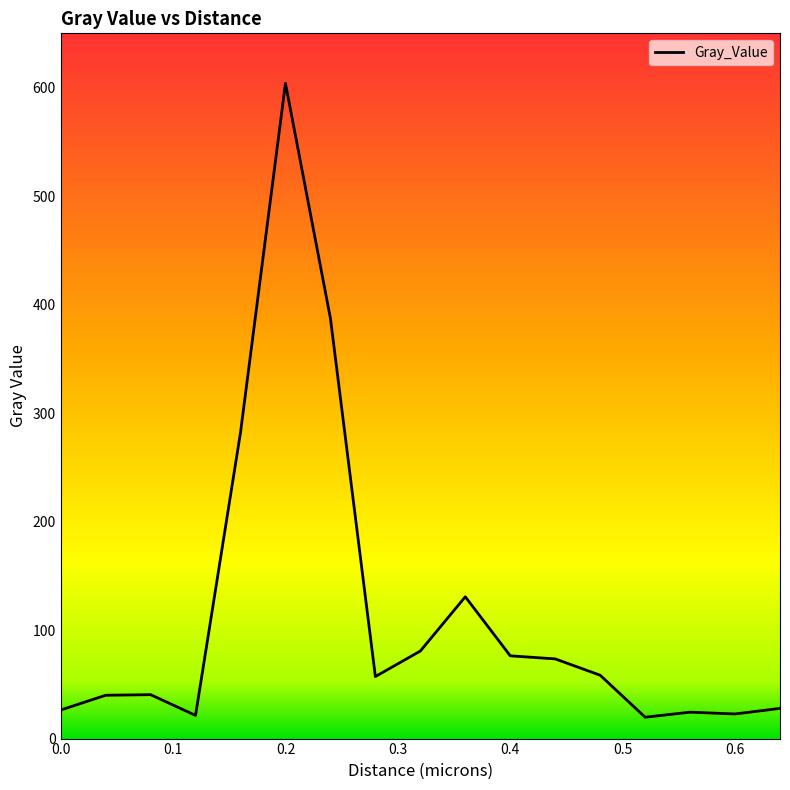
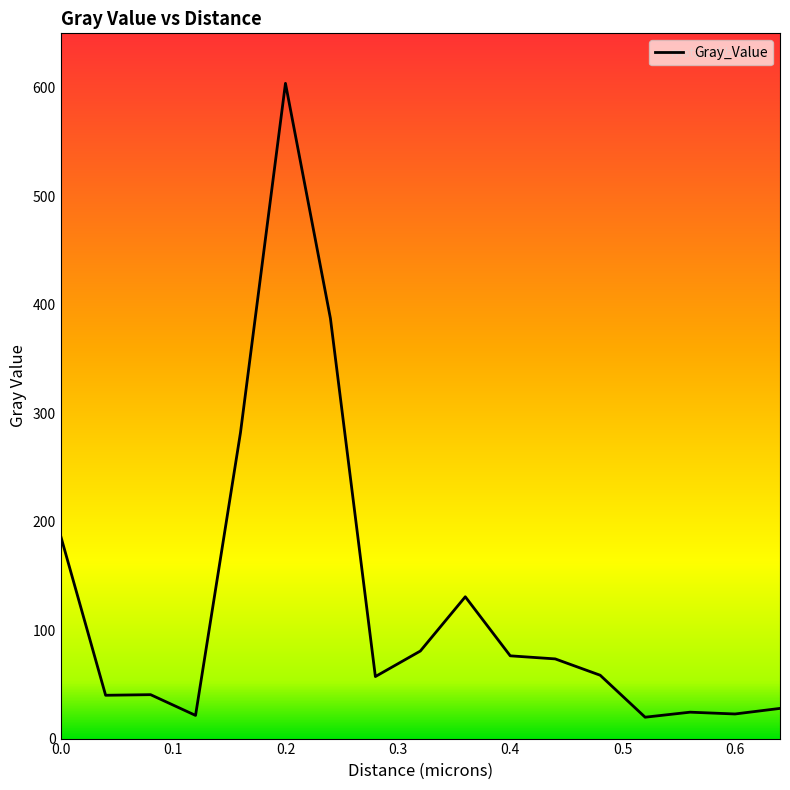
0.0: 26 -> 187
